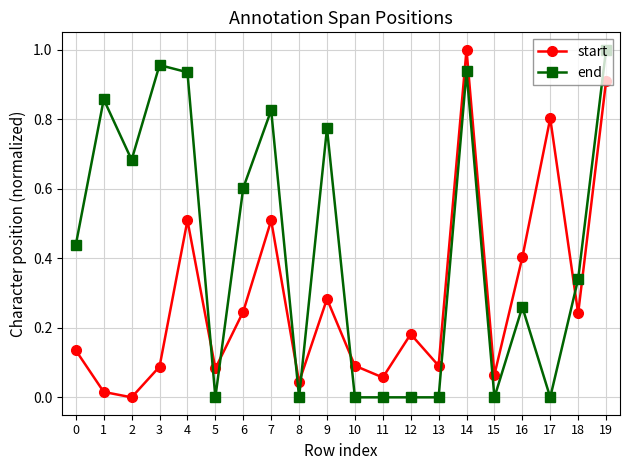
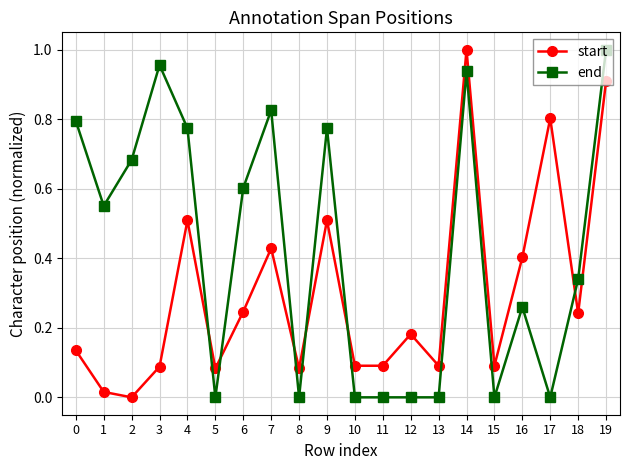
end, 0: 0.44 -> 0.79
end, 1: 0.86 -> 0.55
end, 4: 0.94 -> 0.77
start, 7: 0.51 -> 0.43
start, 8: 0.04 -> 0.08
start, 9: 0.28 -> 0.51
start, 11: 0.06 -> 0.09
start, 15: 0.06 -> 0.09
